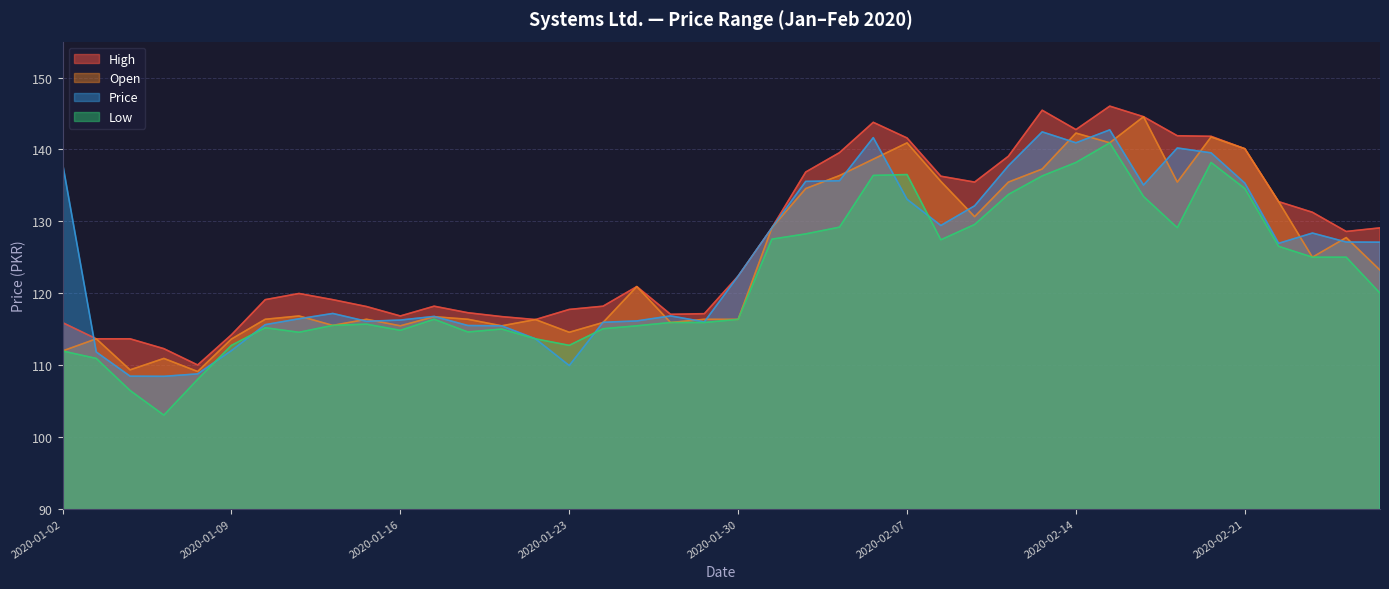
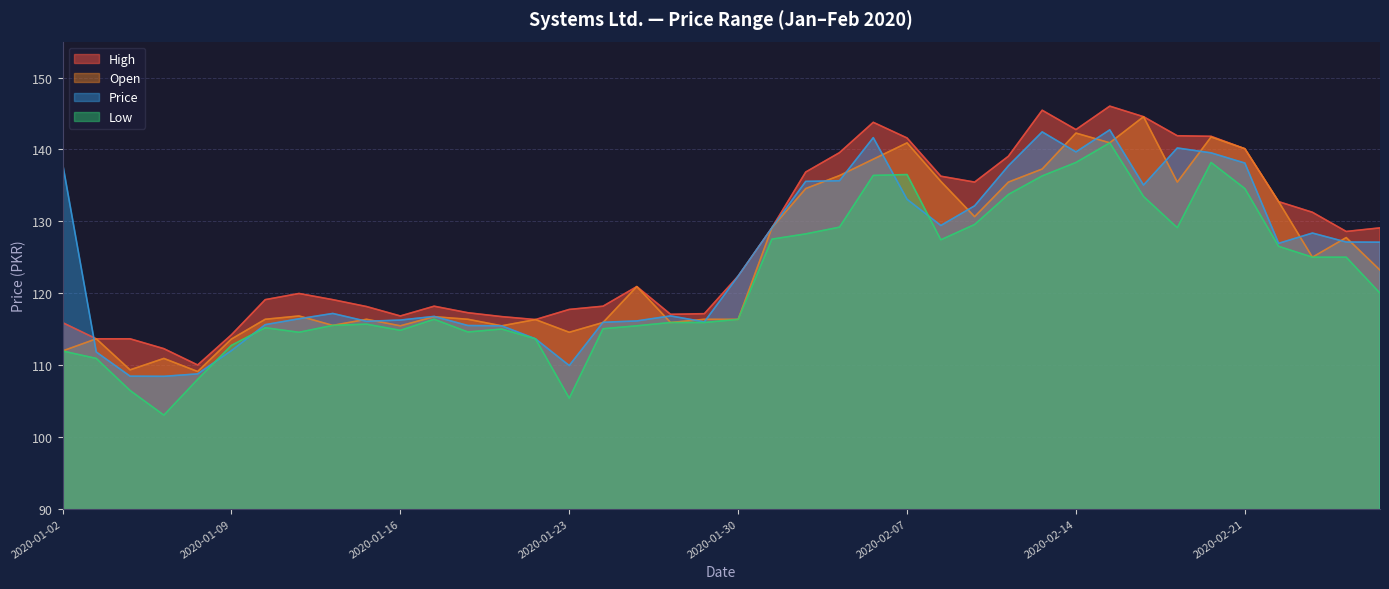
Low, 2020-01-23: 113 -> 105
Price, 2020-02-14: 141 -> 140
Price, 2020-02-21: 135 -> 138
